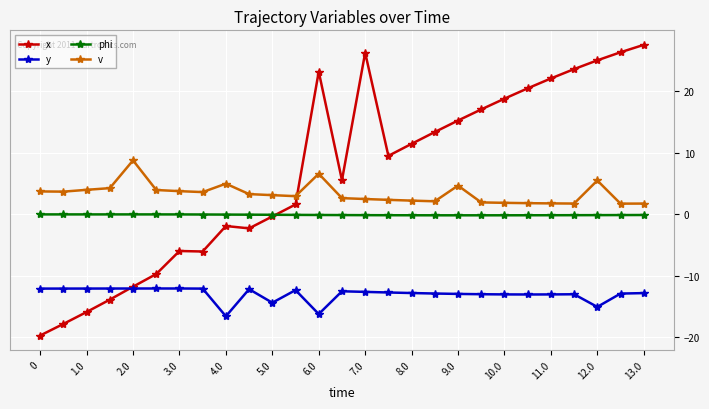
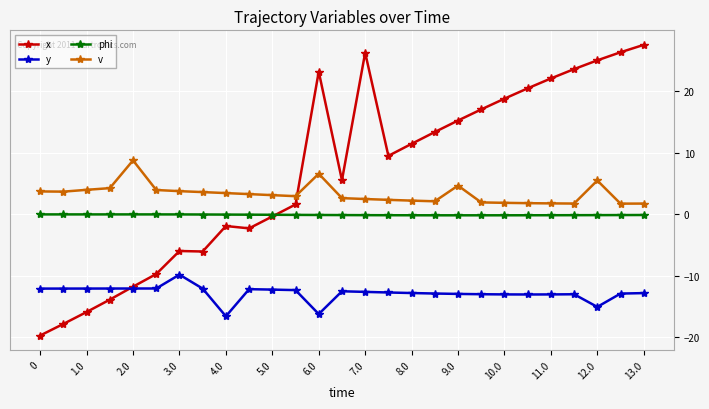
y, 3.0: -12 -> -10
v, 4.0: 5 -> 3
y, 5.0: -14 -> -12
